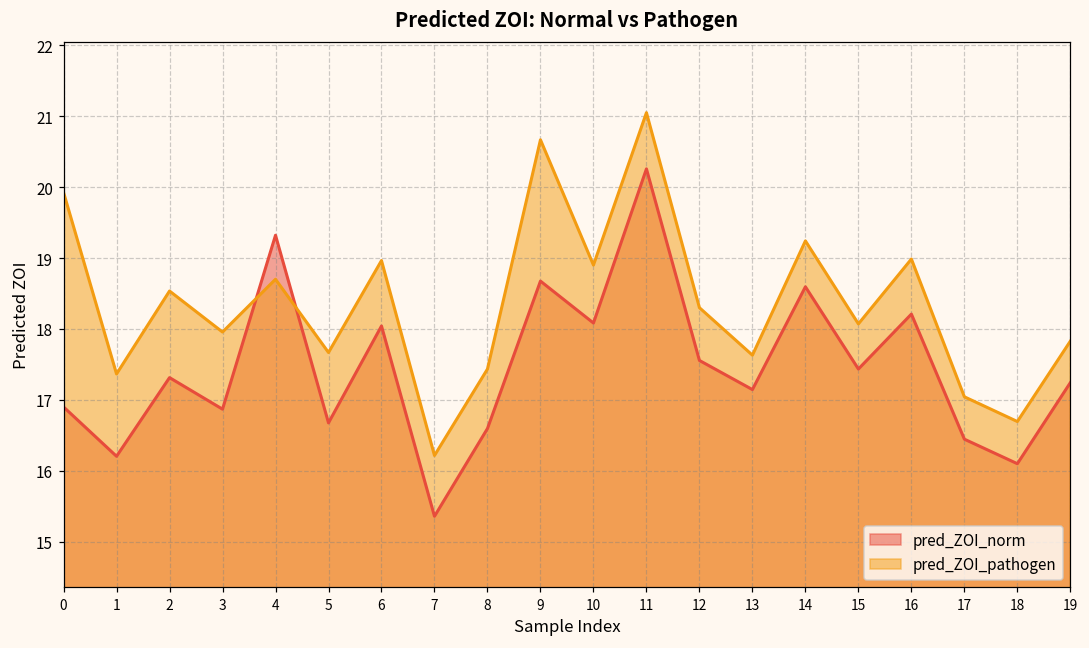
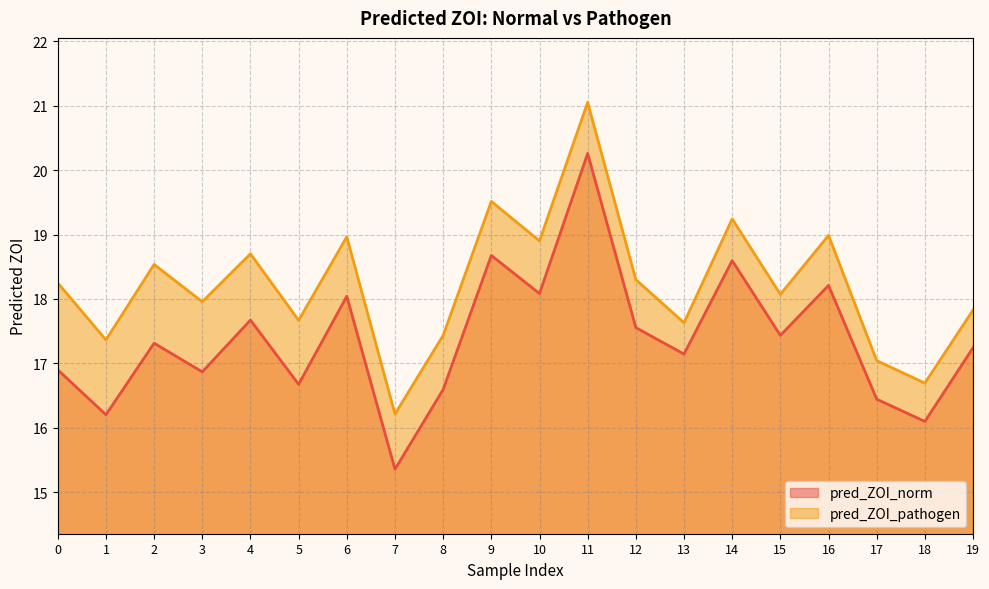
pred_ZOI_pathogen, 0: 19.9 -> 18.2
pred_ZOI_norm, 4: 19.3 -> 17.7
pred_ZOI_pathogen, 9: 20.7 -> 19.5
